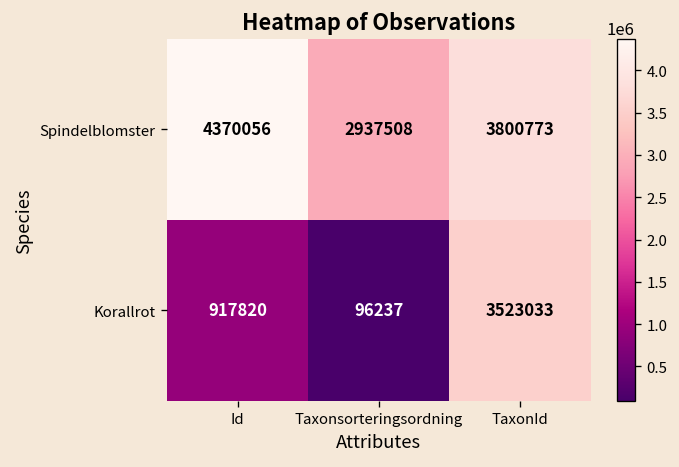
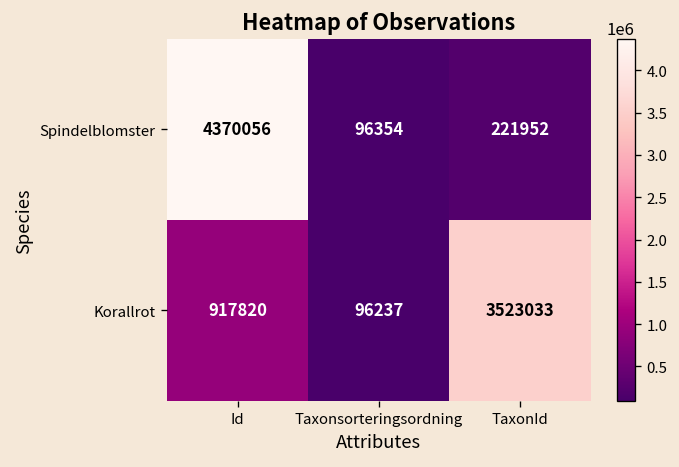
Spindelblomster, Taxonsorteringsordning: 2937508 -> 96354
Spindelblomster, TaxonId: 3800773 -> 221952
